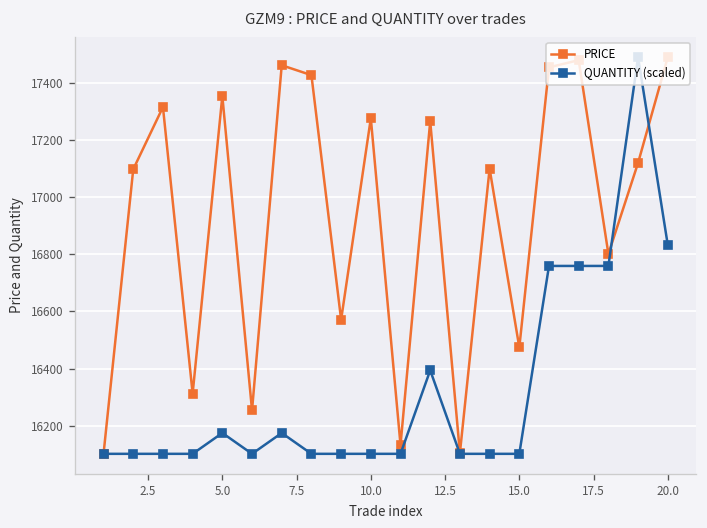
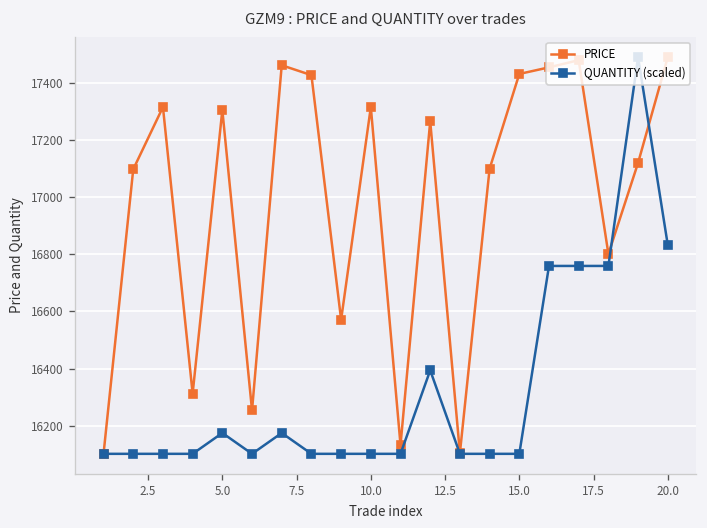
PRICE, 5.0: 17350 -> 17310
PRICE, 10.0: 17280 -> 17320
PRICE, 15.0: 16470 -> 17430
